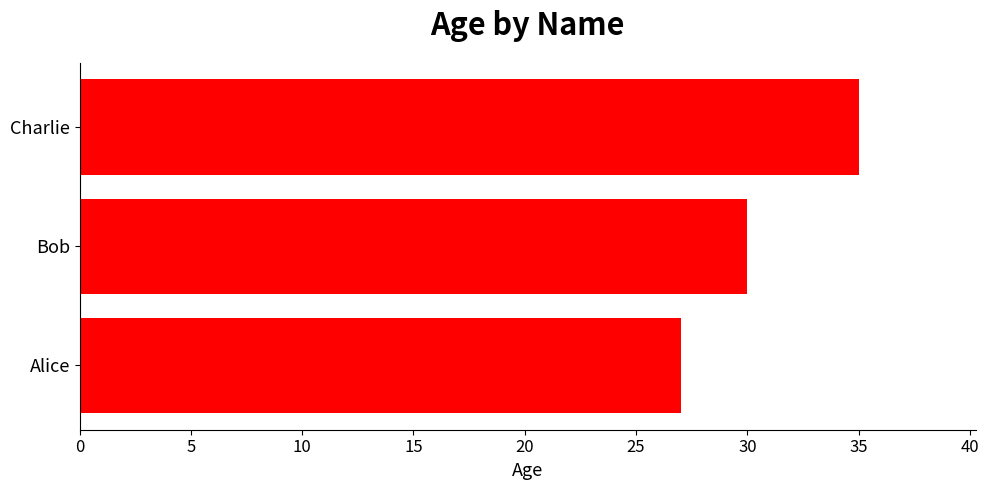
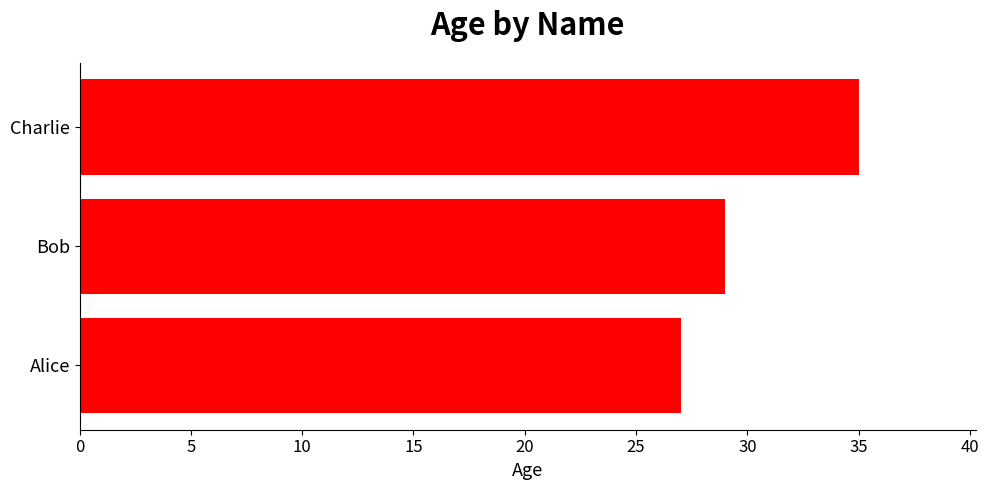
Bob: 30 -> 29
